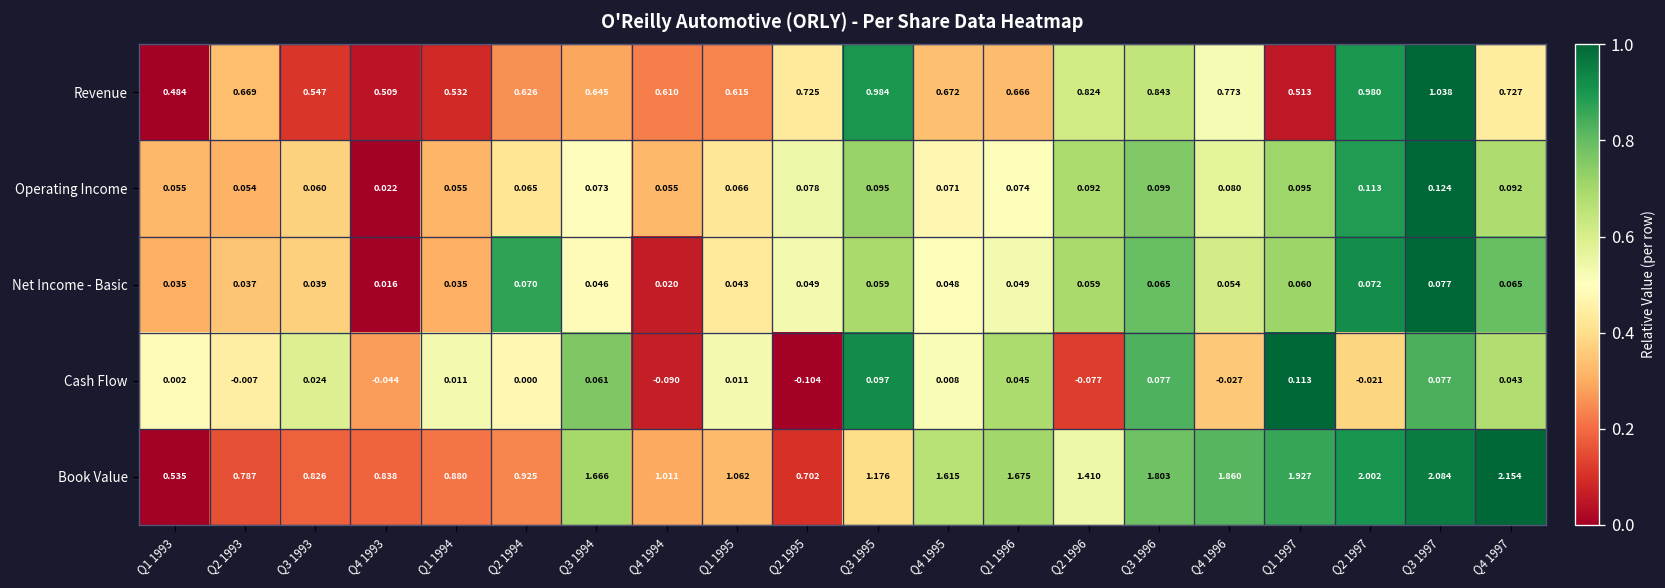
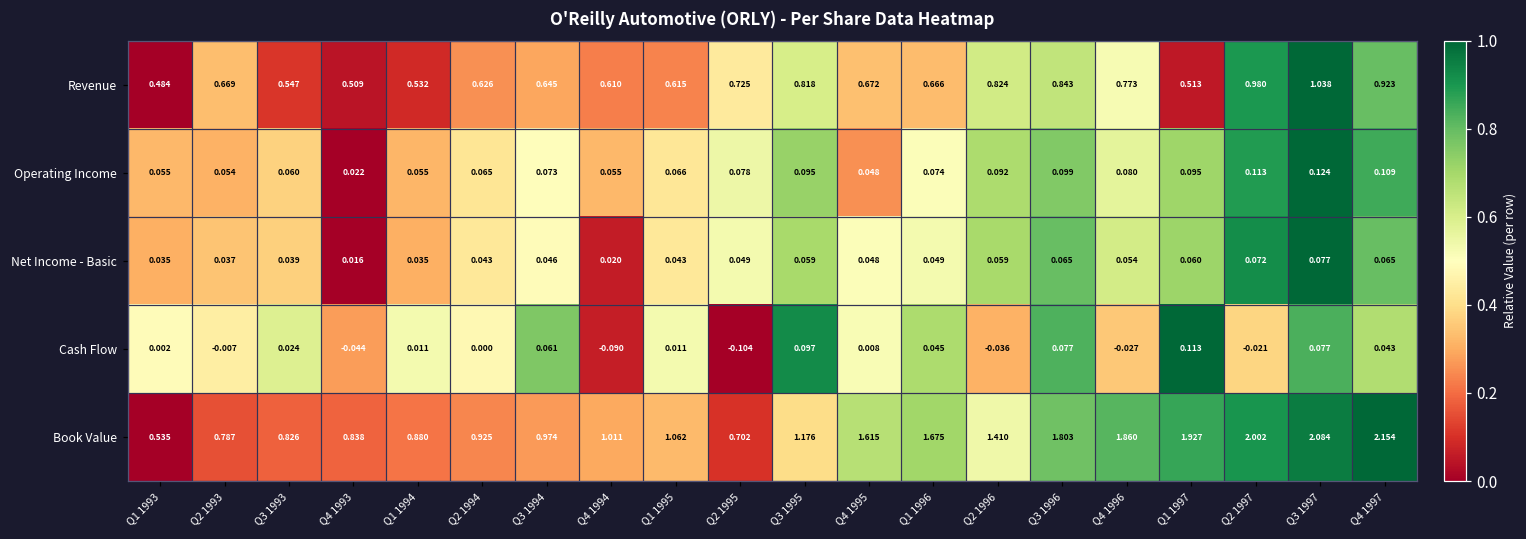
Revenue, Q3 1995: 0.984 -> 0.818
Revenue, Q4 1997: 0.727 -> 0.923
Operating Income, Q4 1995: 0.071 -> 0.048
Operating Income, Q4 1997: 0.092 -> 0.109
Net Income - Basic, Q2 1994: 0.070 -> 0.043
Cash Flow, Q2 1996: -0.077 -> -0.036
Book Value, Q3 1994: 1.666 -> 0.974
